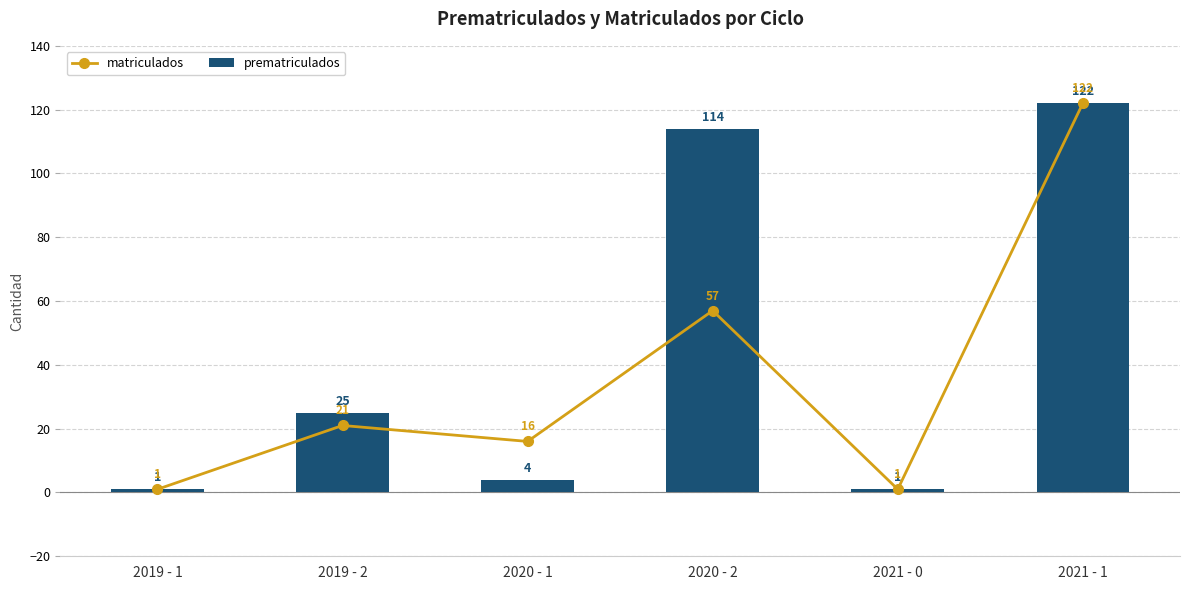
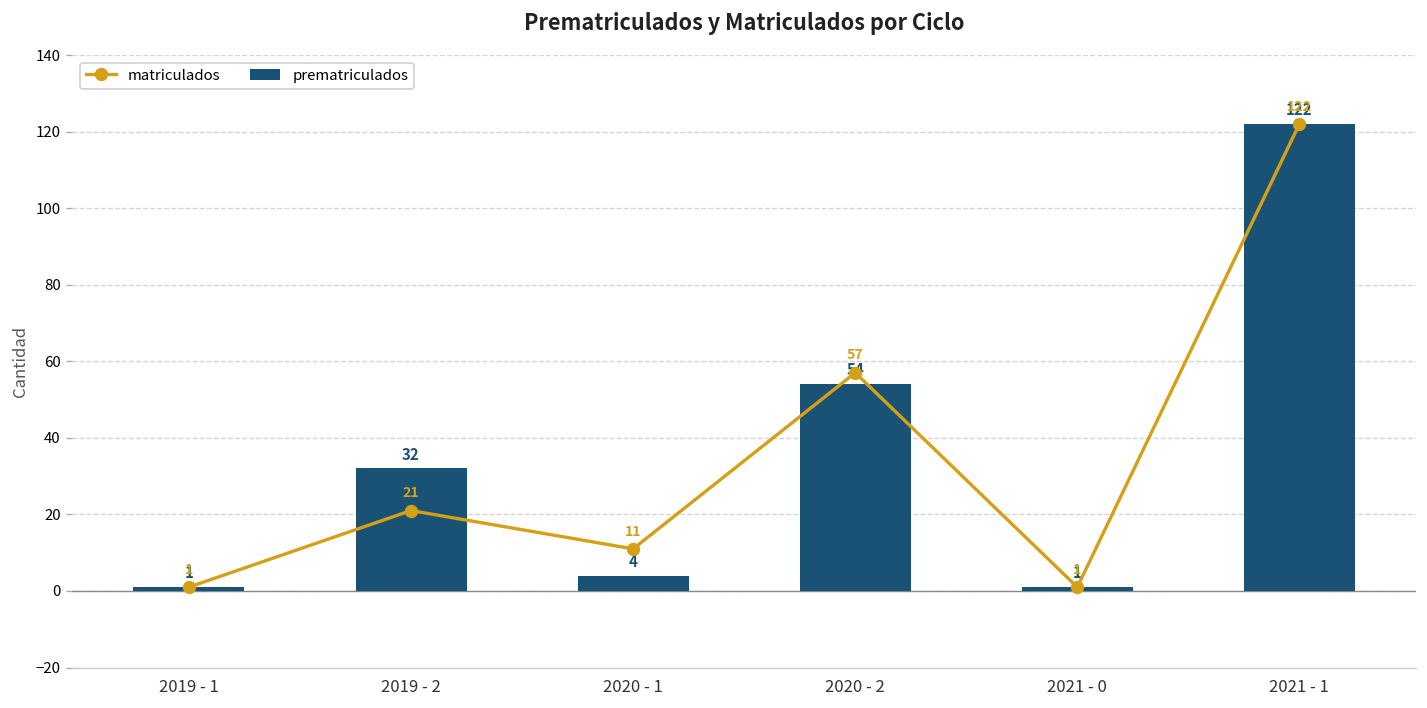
prematriculados, 2019 - 2: 25 -> 32
matriculados, 2020 - 1: 16 -> 11
prematriculados, 2020 - 2: 114 -> 54
